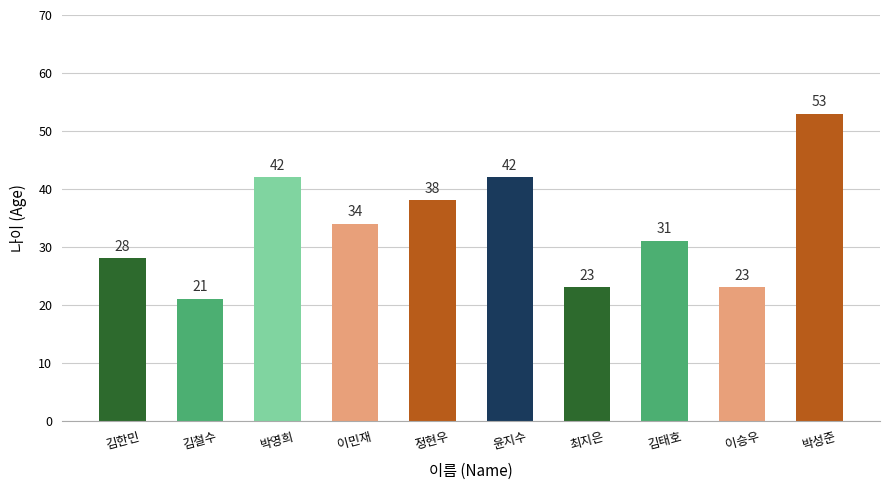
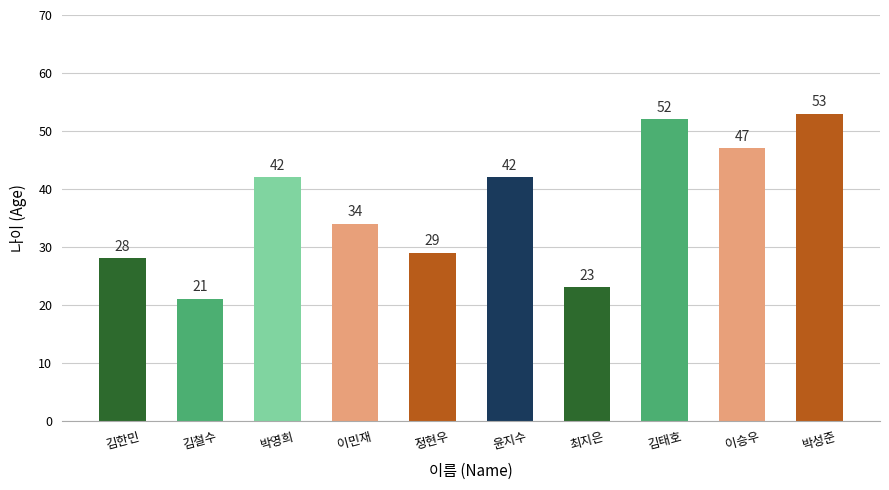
정현우: 38 -> 29
김태호: 31 -> 52
이승우: 23 -> 47
